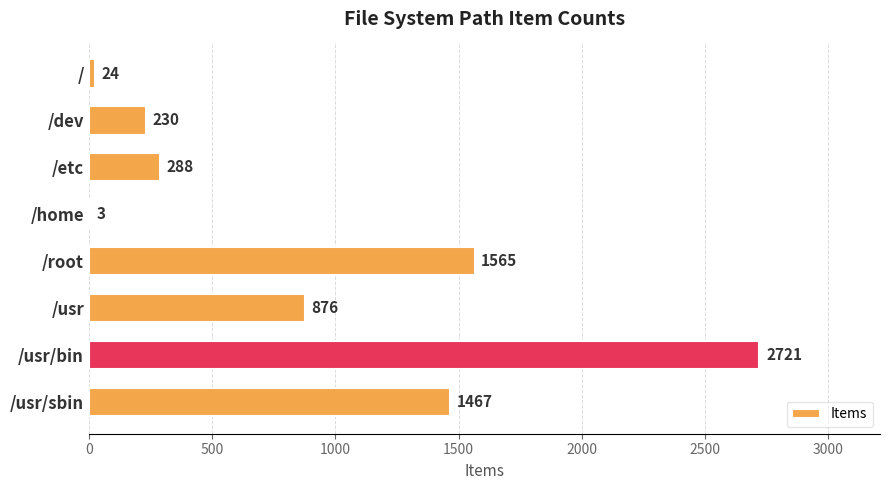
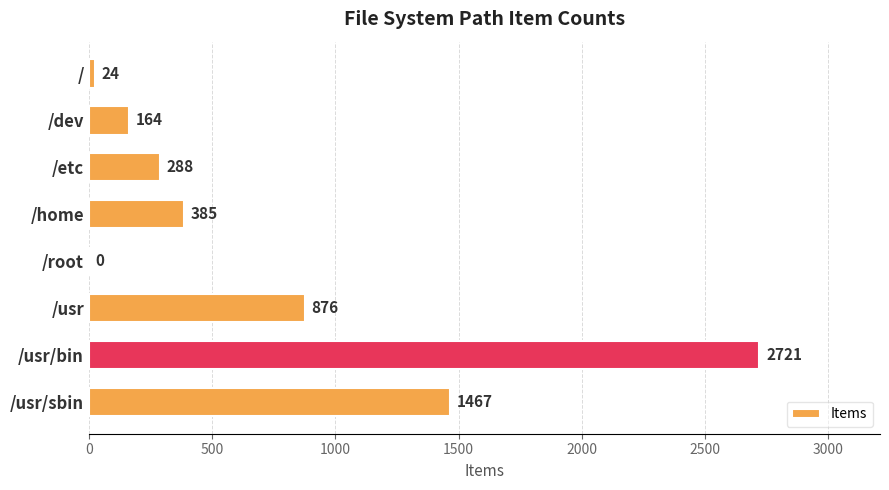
/dev: 230 -> 164
/home: 3 -> 385
/root: 1565 -> 0
